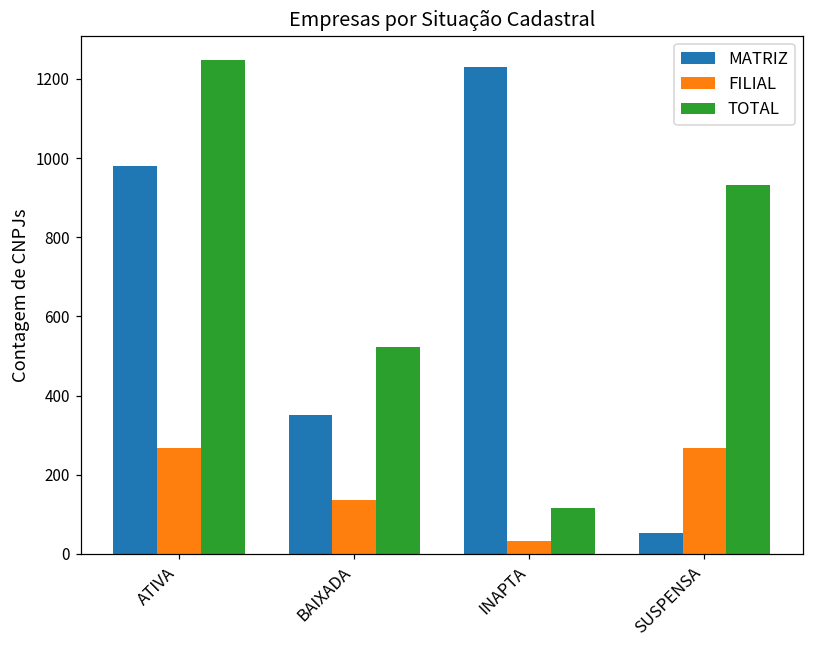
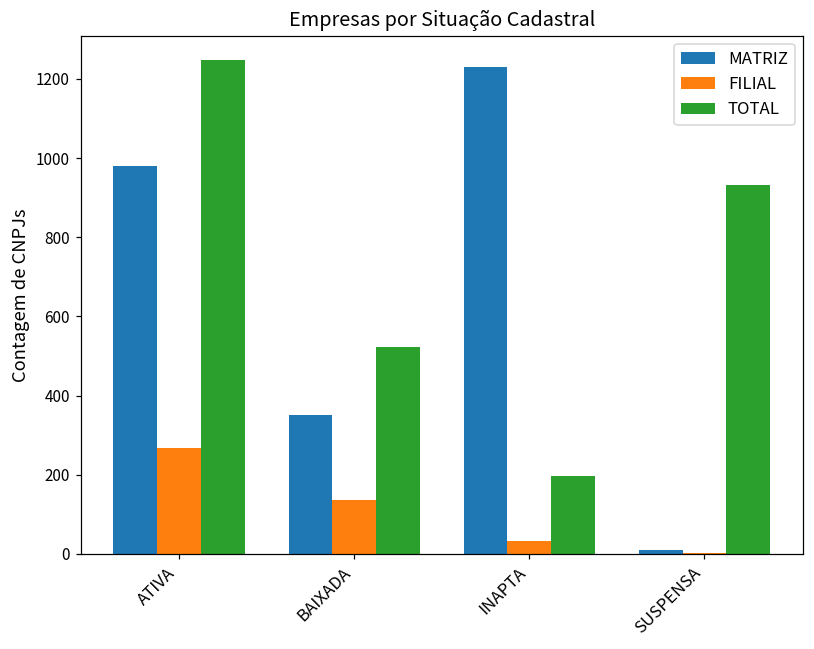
TOTAL, INAPTA: 120 -> 200
MATRIZ, SUSPENSA: 50 -> 10
FILIAL, SUSPENSA: 270 -> 0
